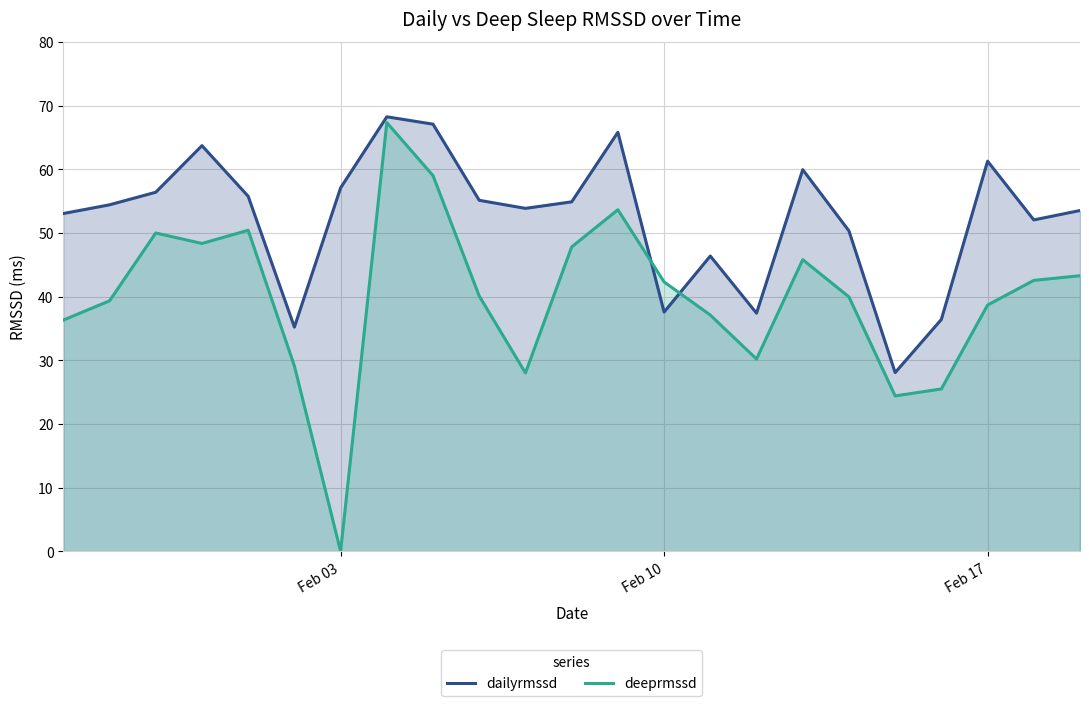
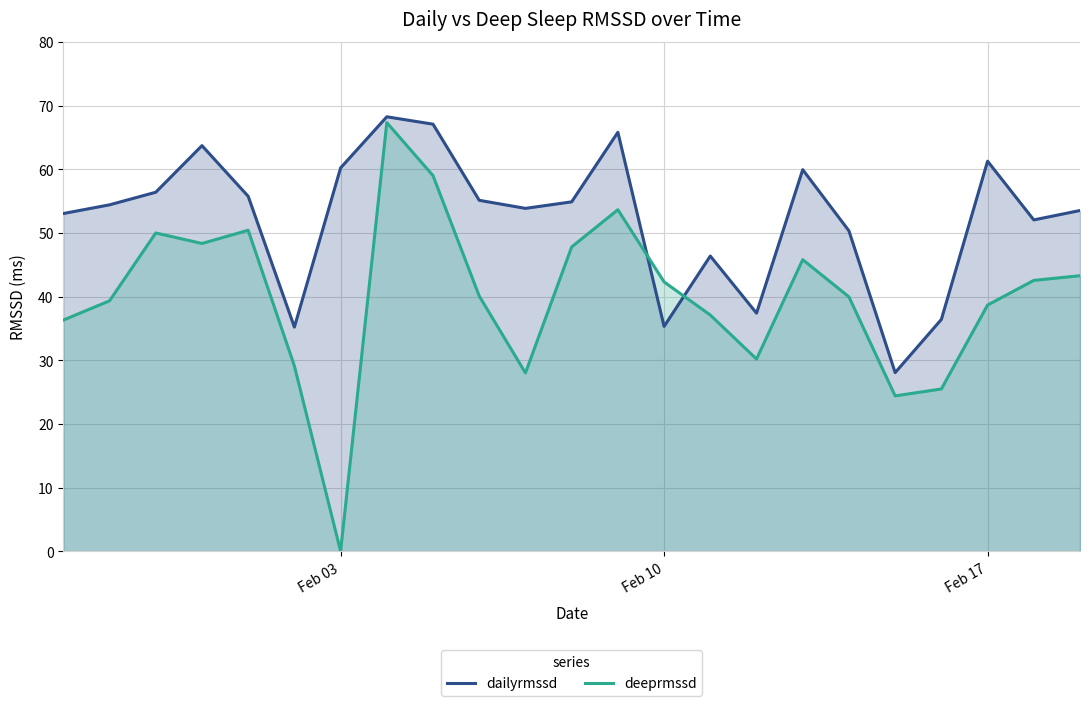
dailyrmssd, Feb 03: 57 -> 60
dailyrmssd, Feb 10: 38 -> 35
